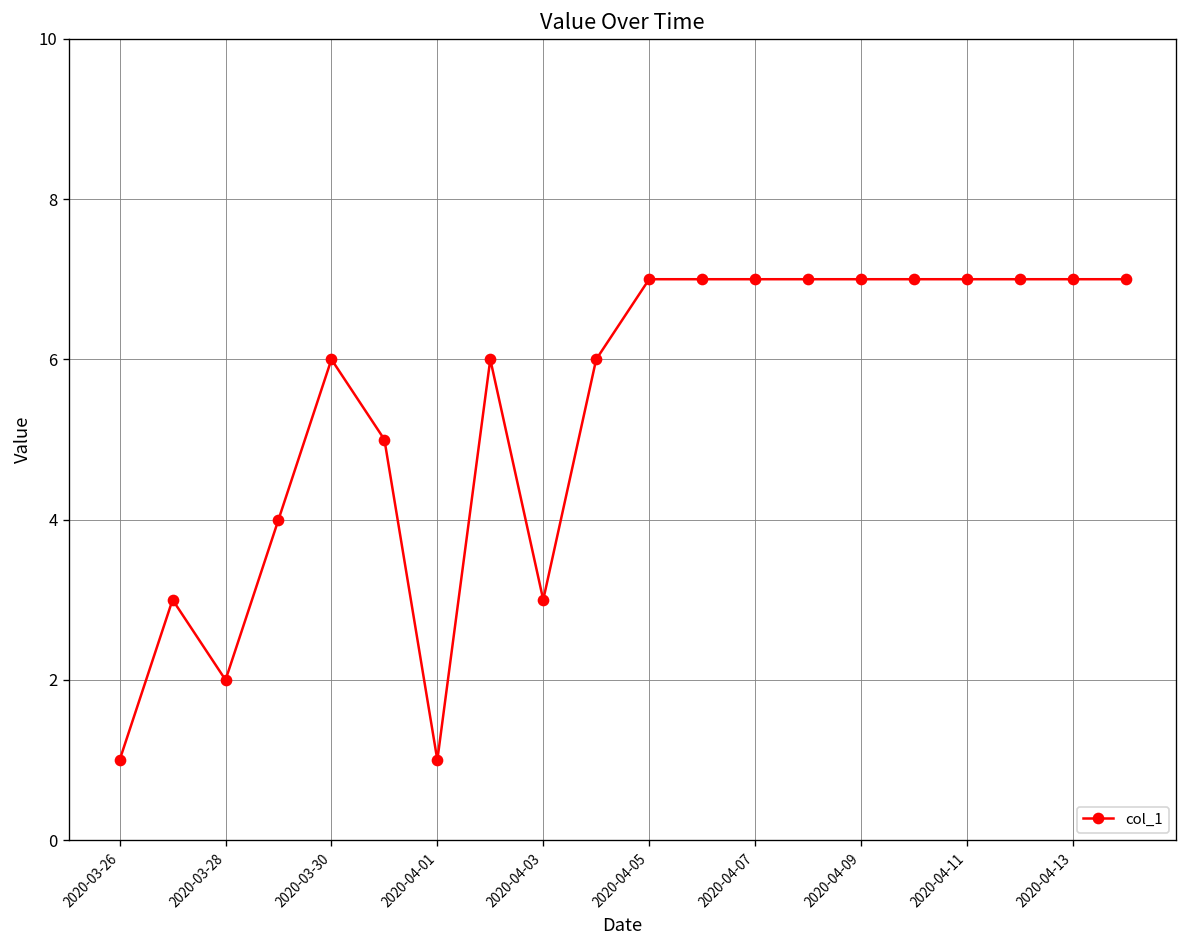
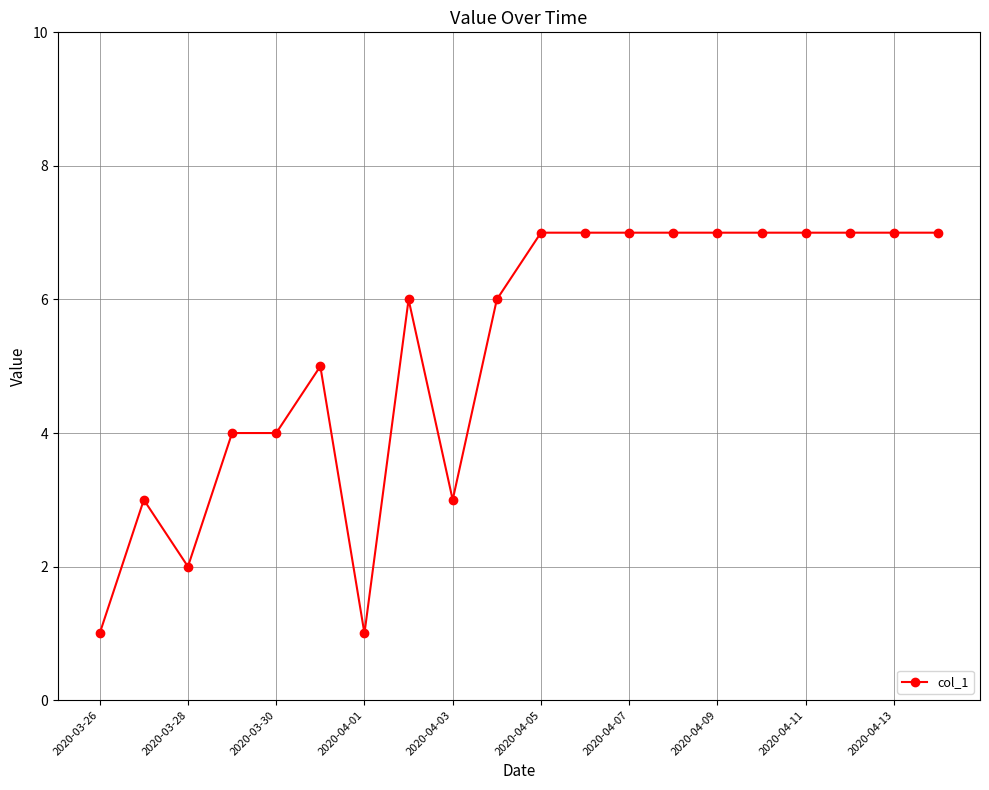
2020-03-30: 6 -> 4
